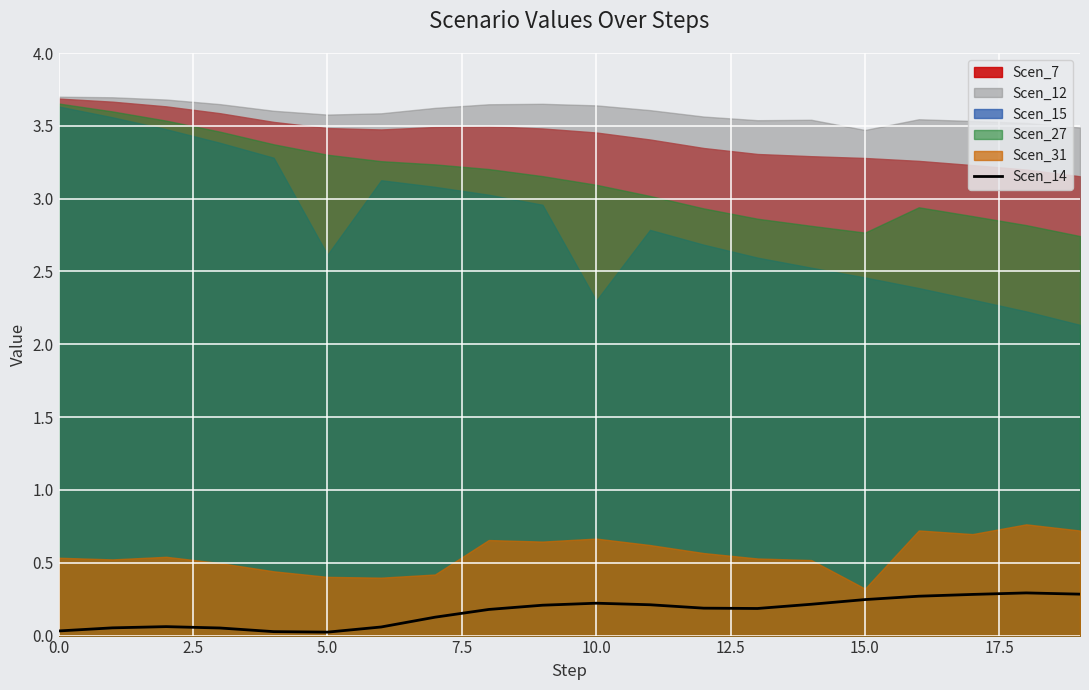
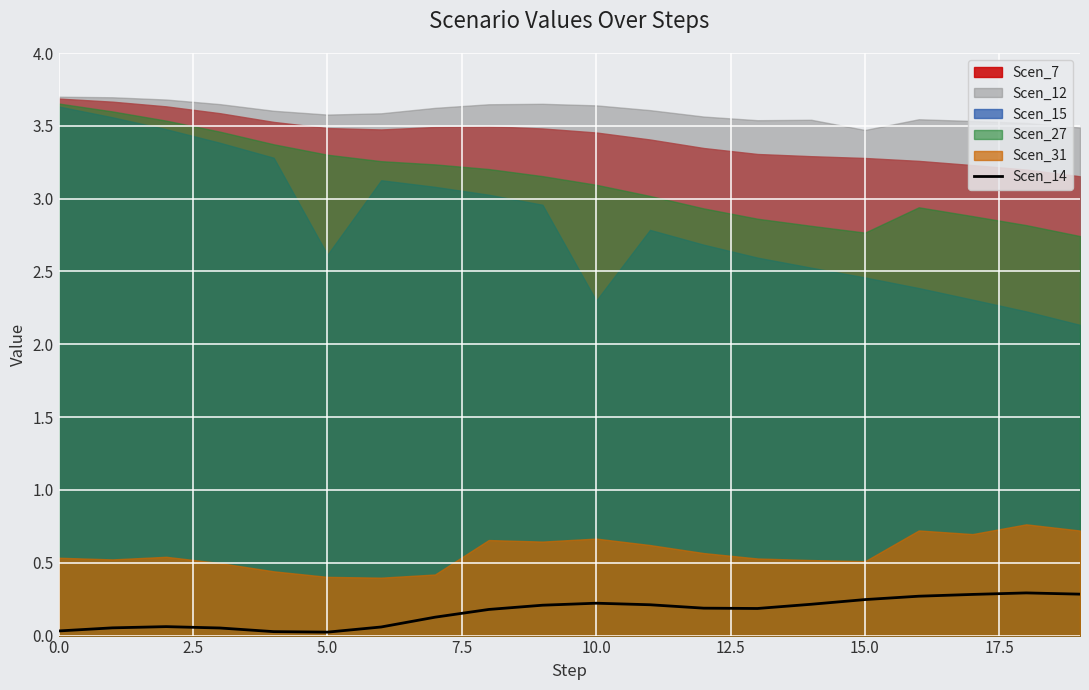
Scen_31, 15.0: 0.32 -> 0.51
